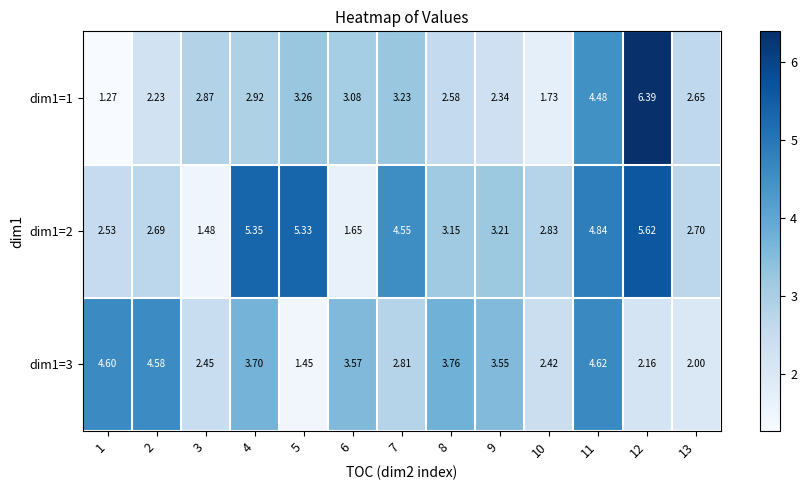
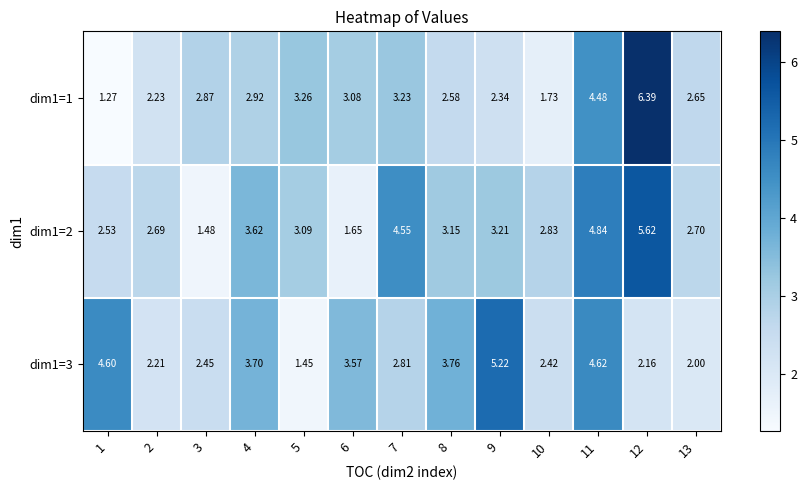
dim1=2, 4: 5.35 -> 3.62
dim1=2, 5: 5.33 -> 3.09
dim1=3, 2: 4.58 -> 2.21
dim1=3, 9: 3.55 -> 5.22
